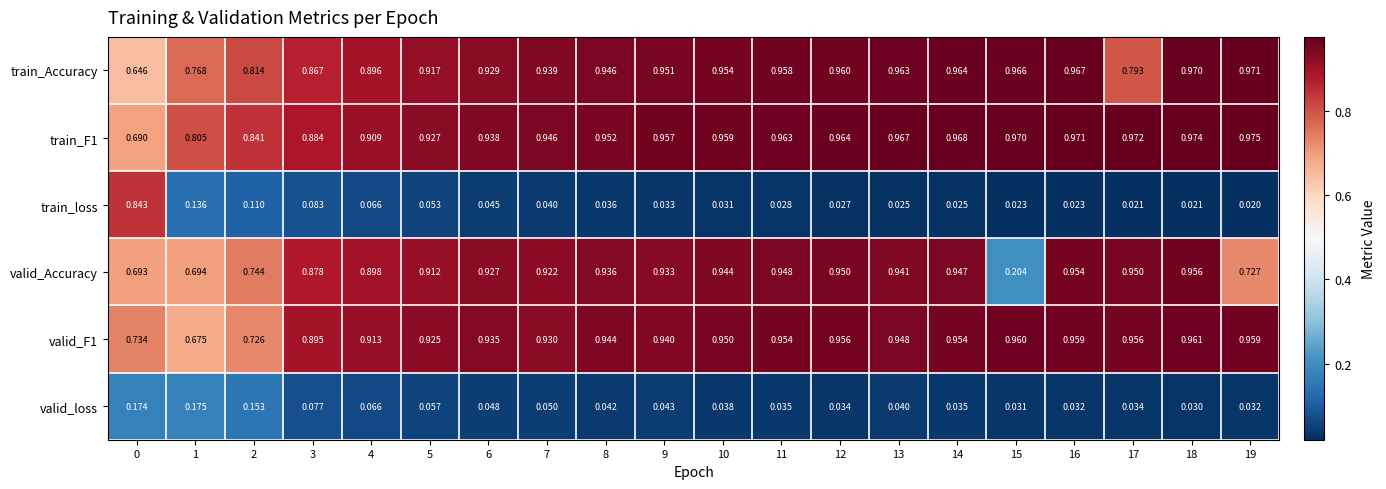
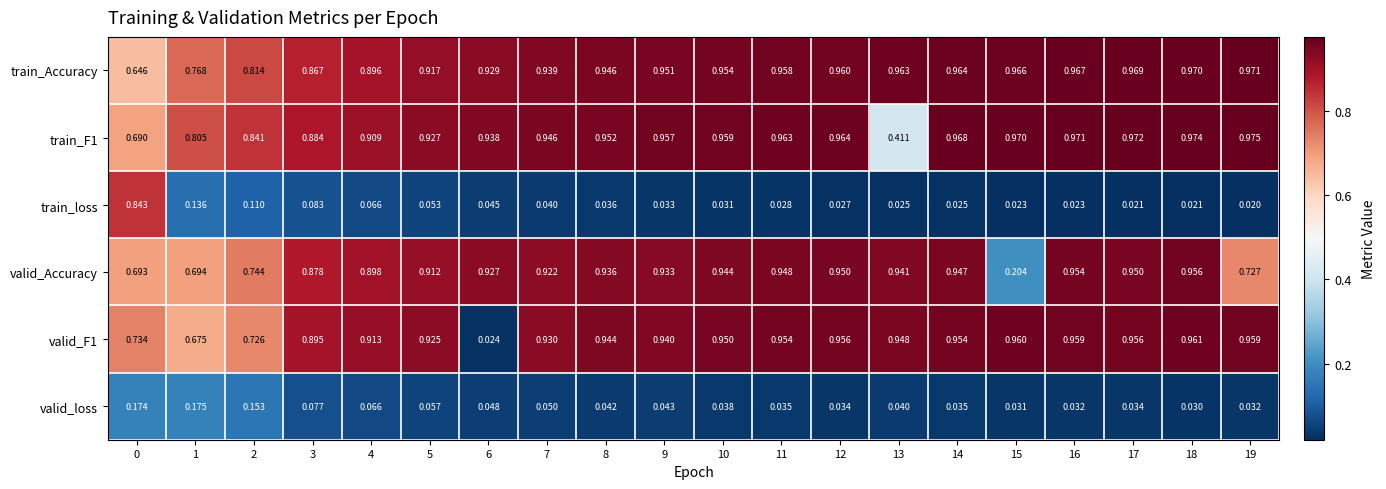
train_Accuracy, 17: 0.793 -> 0.969
train_F1, 13: 0.967 -> 0.411
valid_F1, 6: 0.935 -> 0.024
